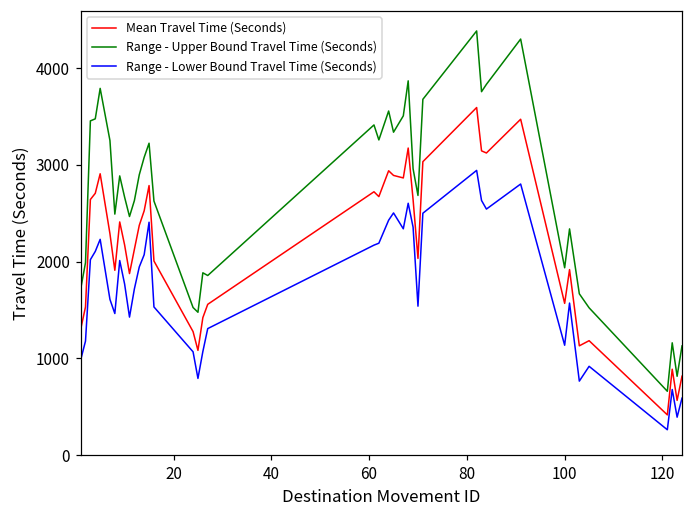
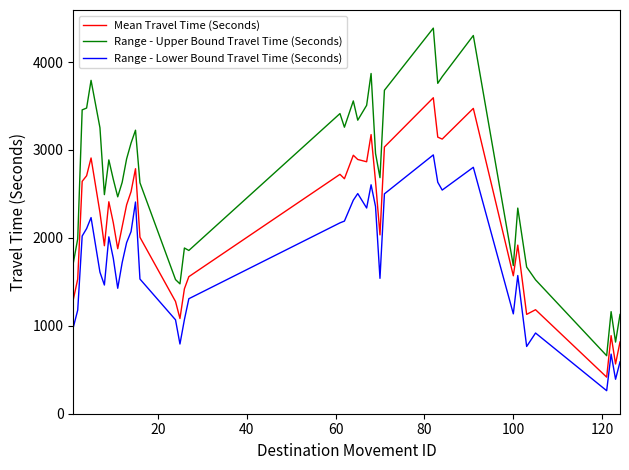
Range - Upper Bound Travel Time (Seconds), 100: 1900 -> 1700
